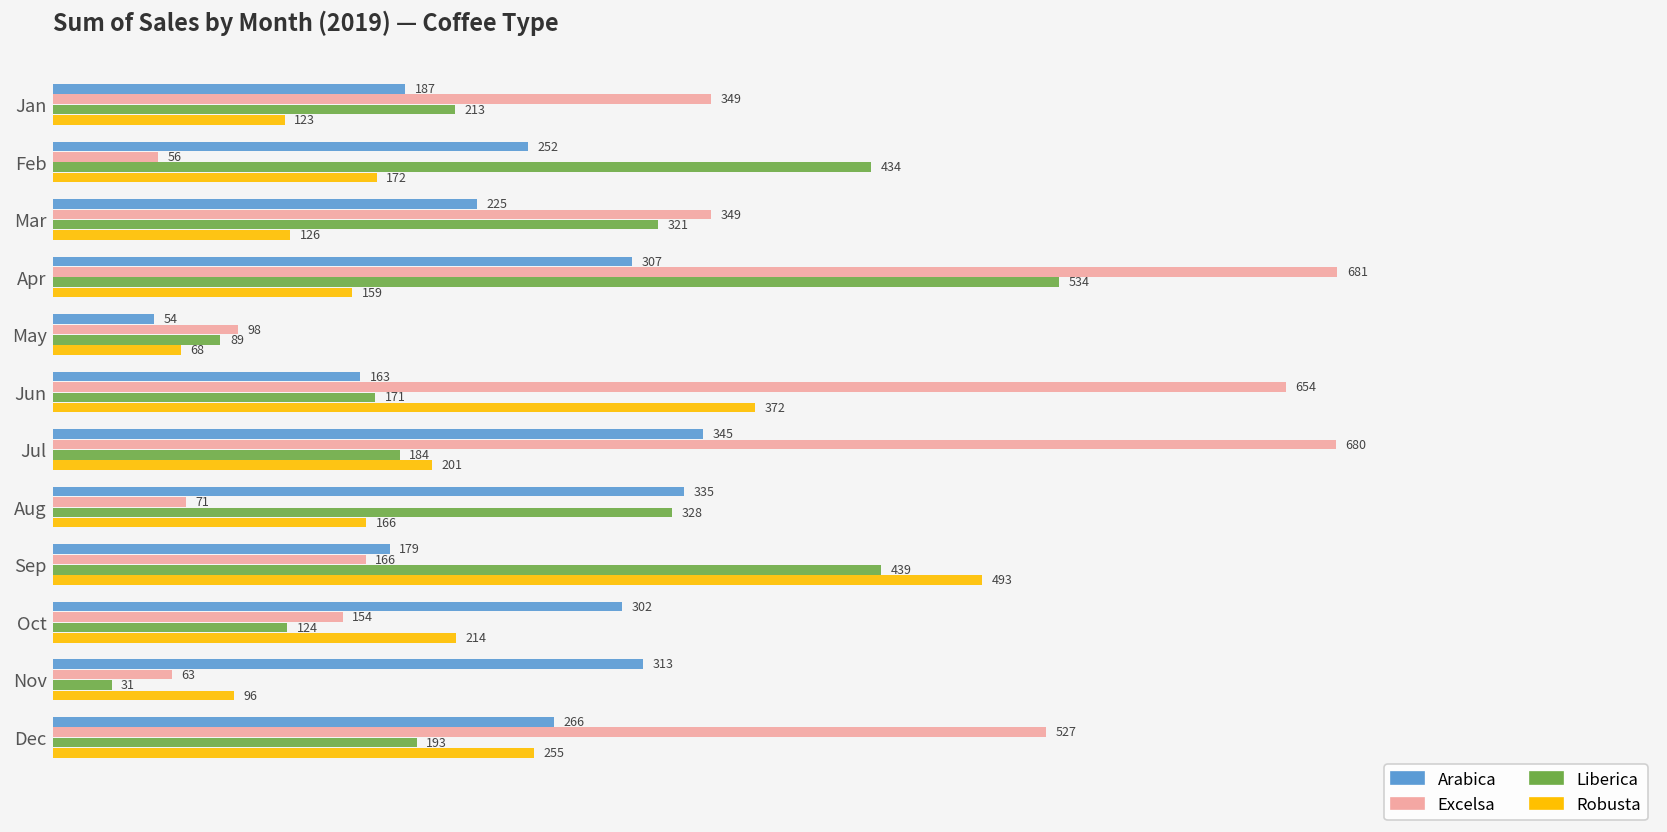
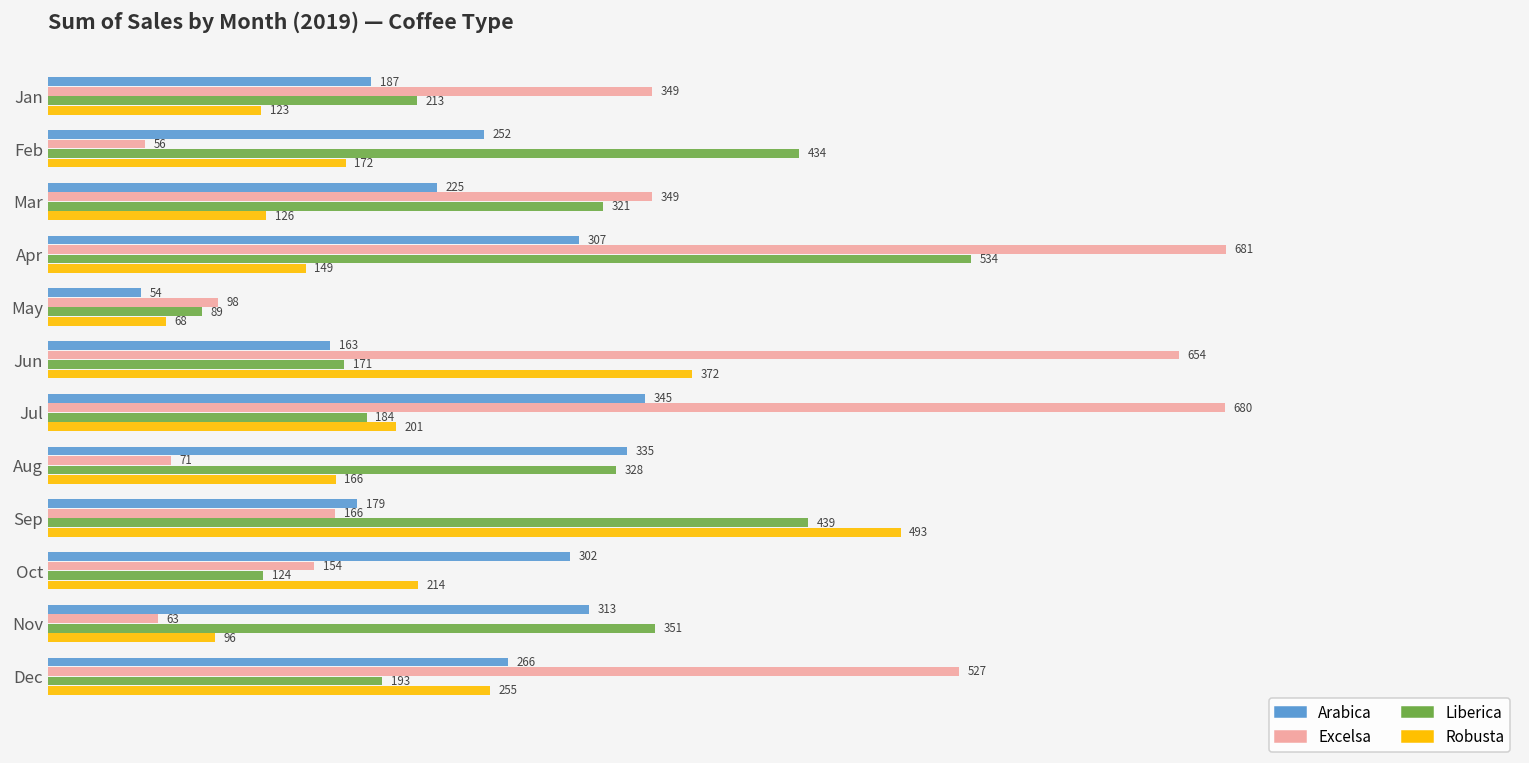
Robusta, Apr: 159 -> 149
Liberica, Nov: 31 -> 351
